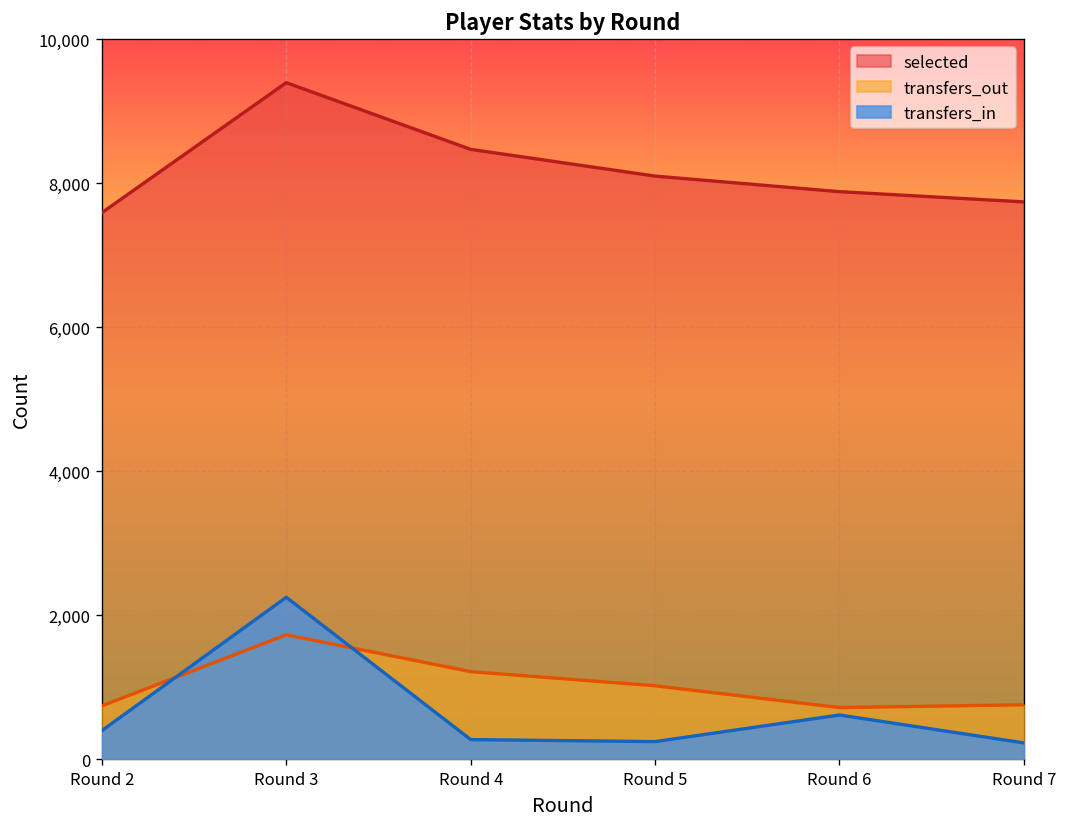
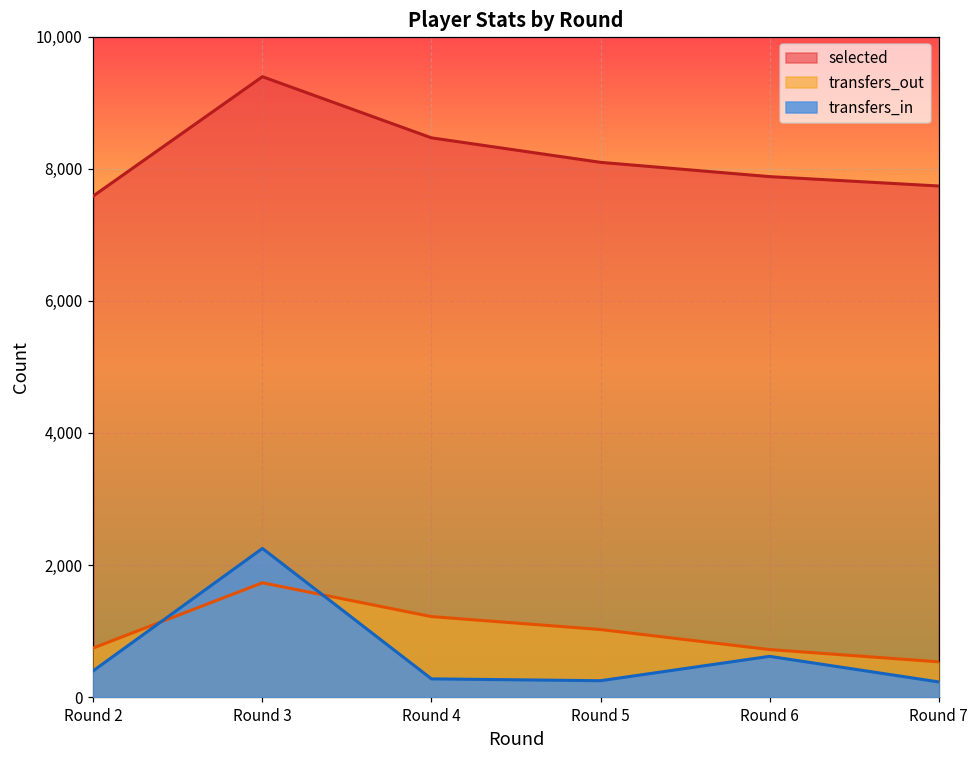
transfers_out, Round 7: 800 -> 500
